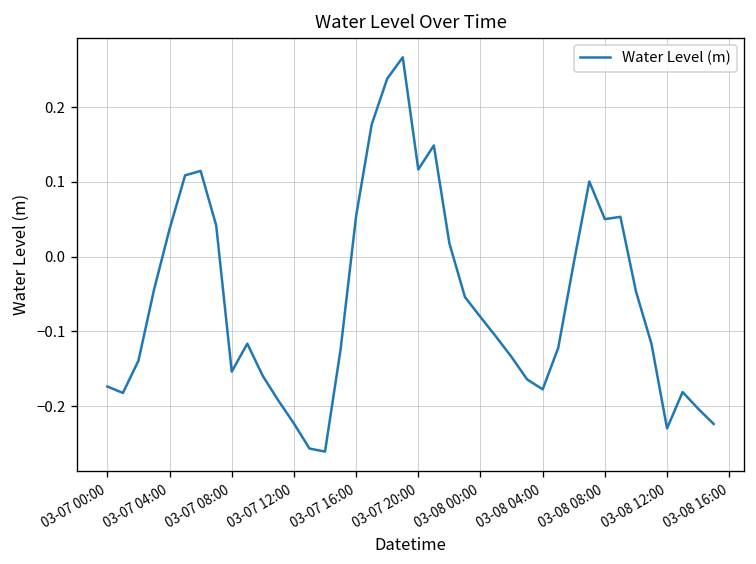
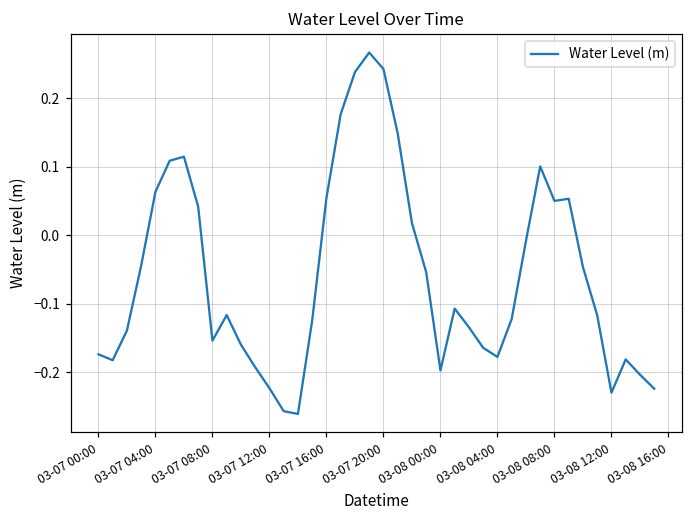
03-07 04:00: 0.04 -> 0.06
03-07 20:00: 0.12 -> 0.24
03-08 00:00: -0.08 -> -0.20
